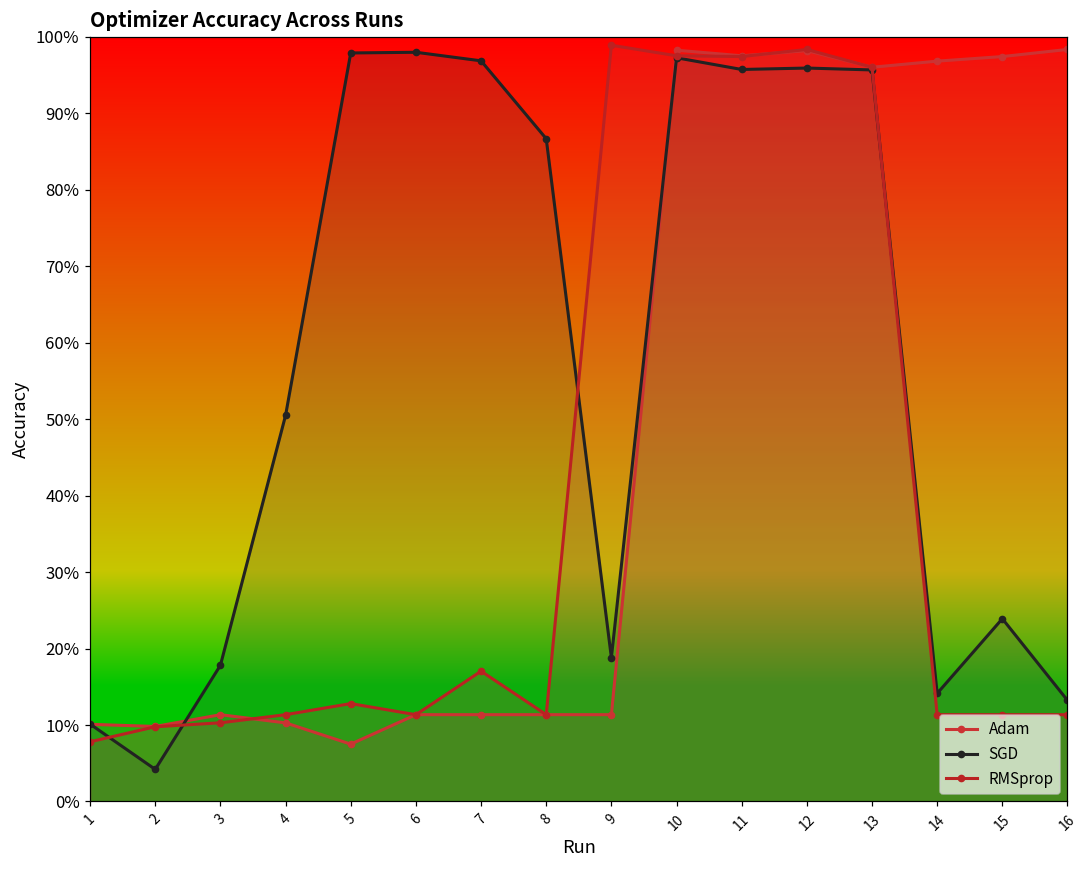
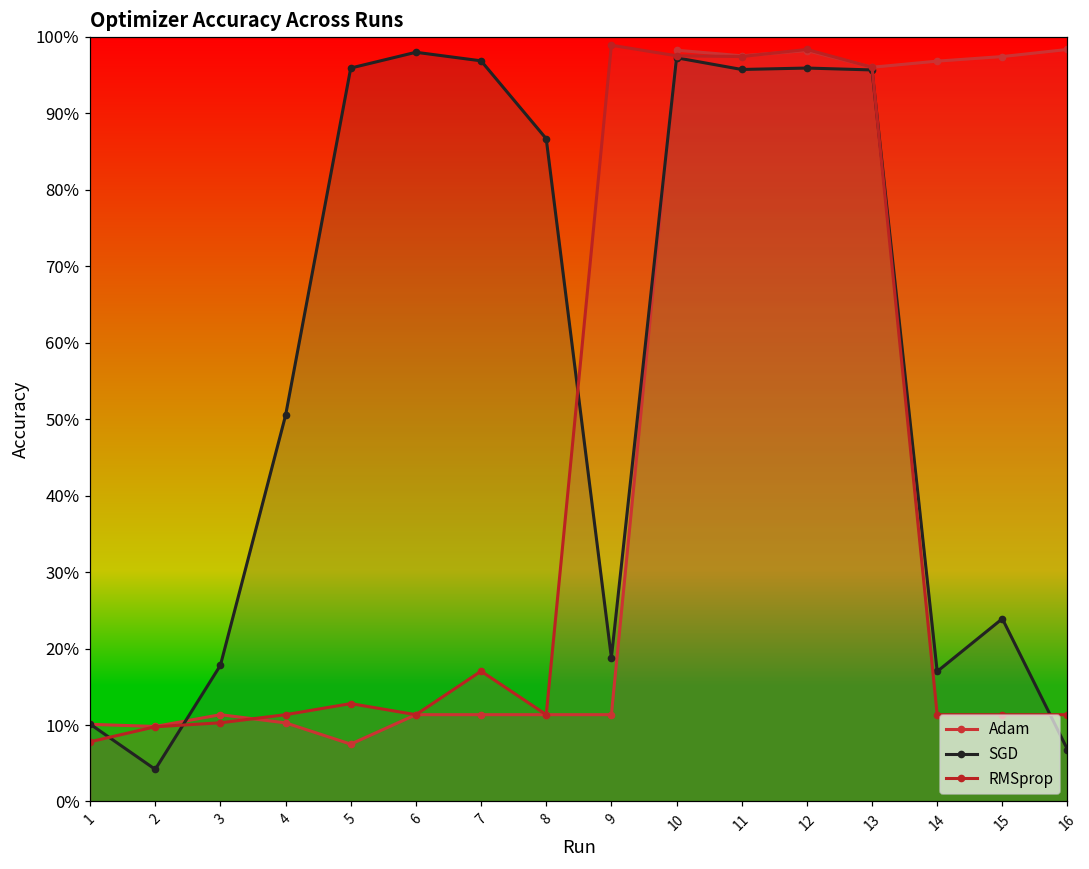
SGD, 5: 98% -> 96%
SGD, 14: 14% -> 17%
SGD, 16: 13% -> 7%
